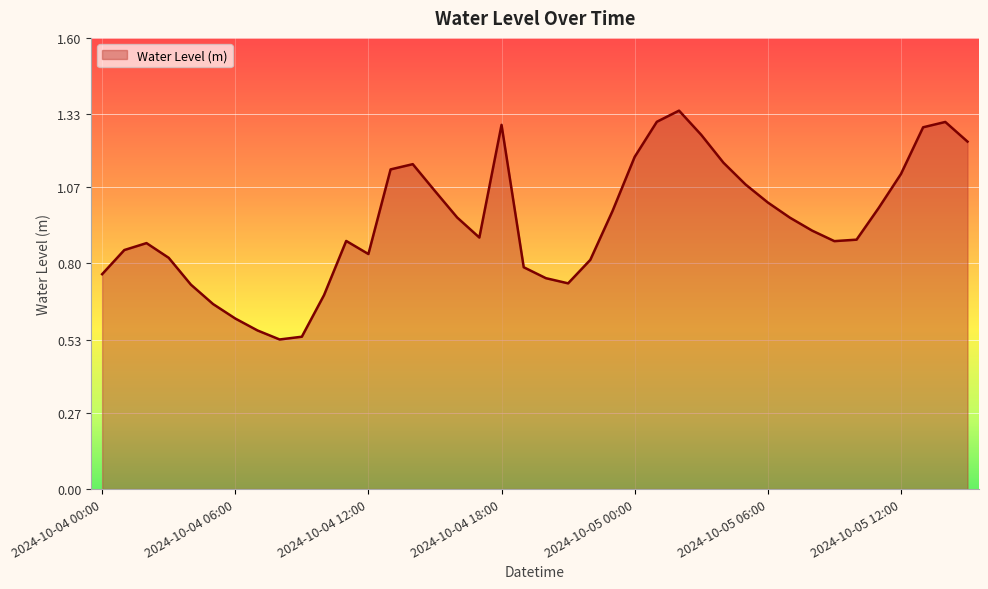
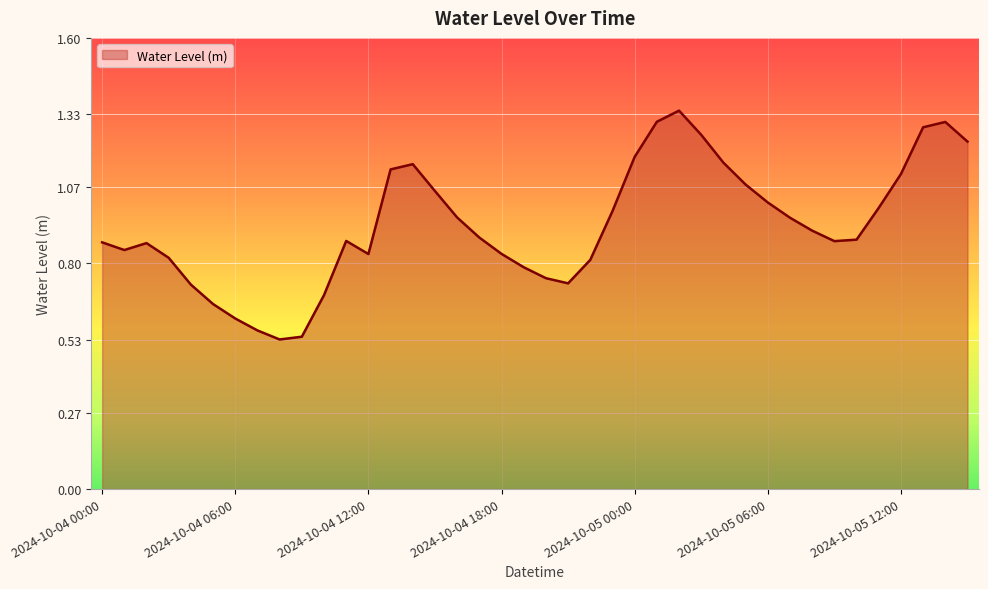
2024-10-04 00:00: 0.76 -> 0.87
2024-10-04 18:00: 1.29 -> 0.83
